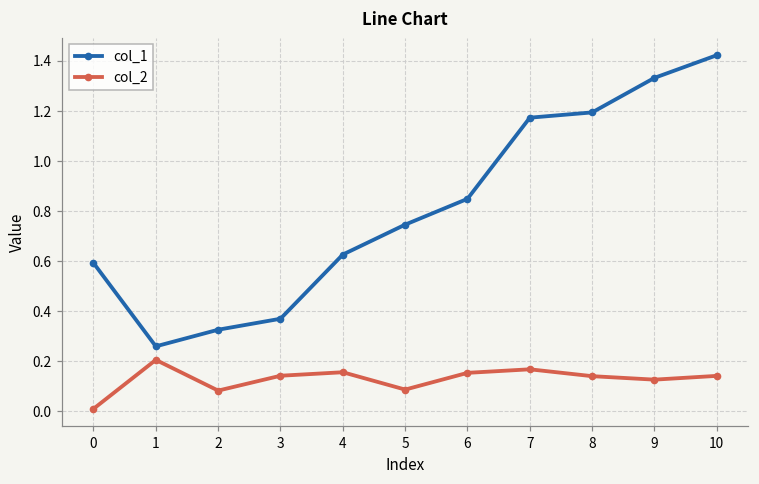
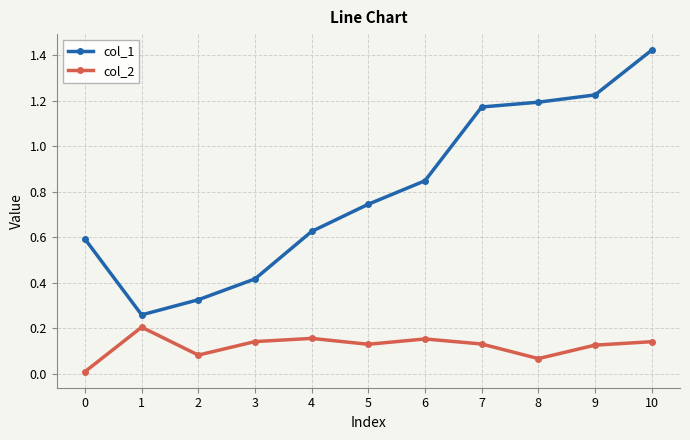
col_1, 3: 0.37 -> 0.42
col_2, 5: 0.09 -> 0.13
col_2, 7: 0.17 -> 0.13
col_2, 8: 0.14 -> 0.07
col_1, 9: 1.33 -> 1.23
